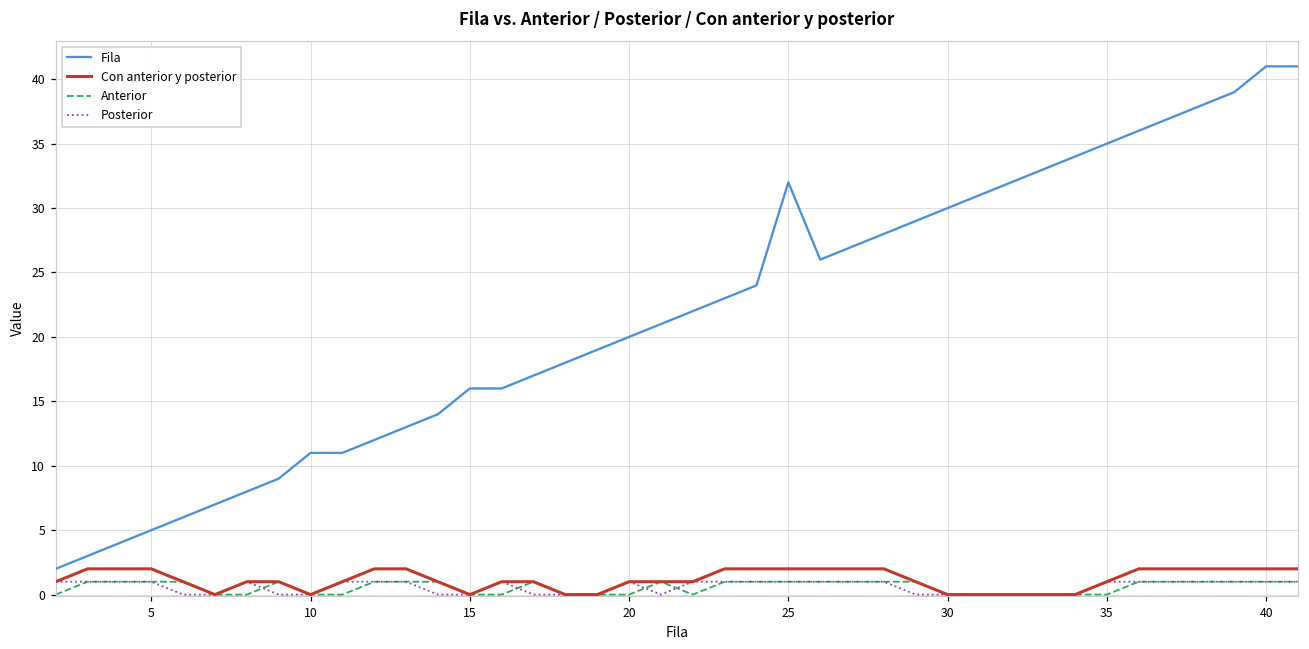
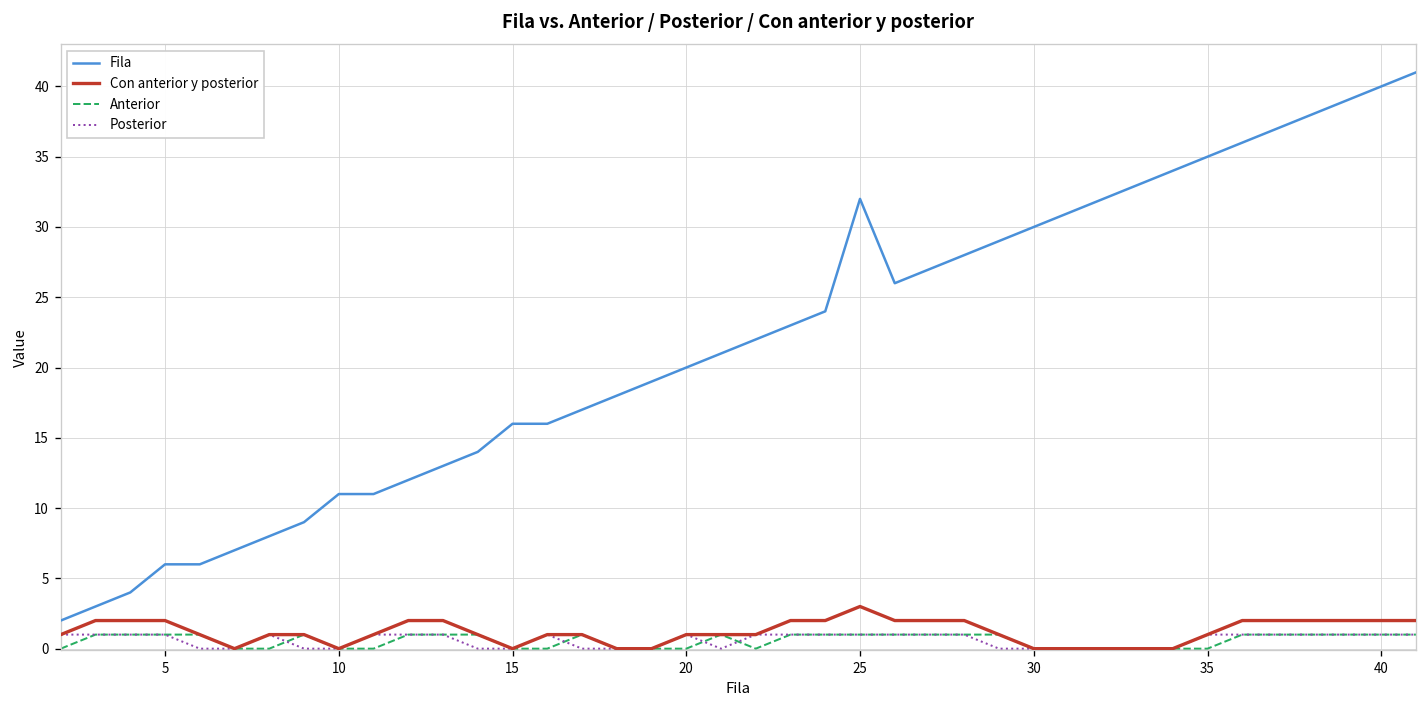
Fila, 5: 5 -> 6
Con anterior y posterior, 25: 2 -> 3
Fila, 40: 41 -> 40
